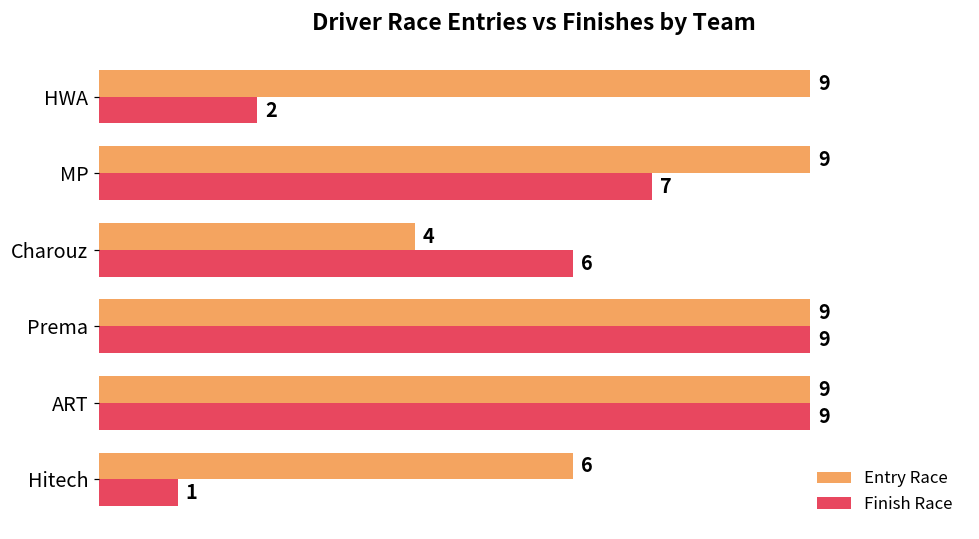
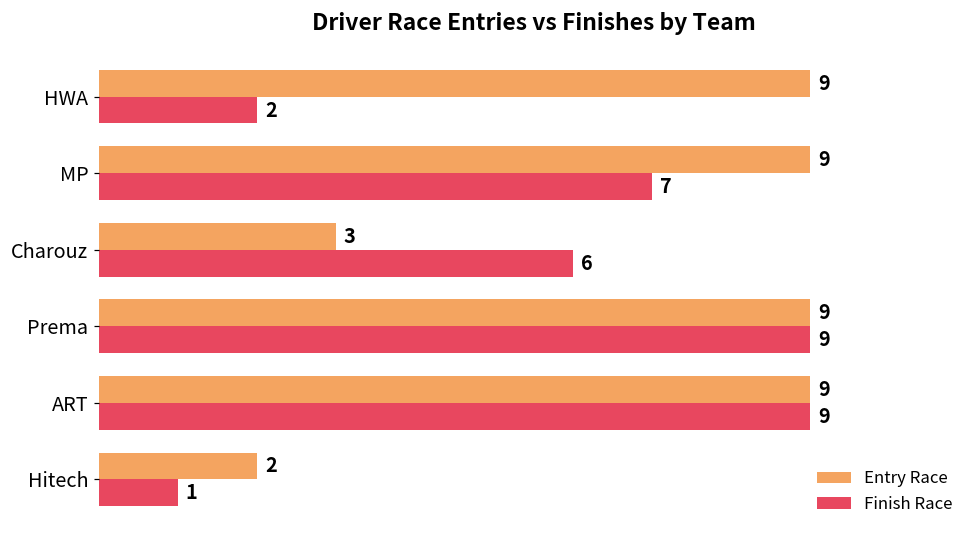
Entry Race, Charouz: 4 -> 3
Entry Race, Hitech: 6 -> 2
